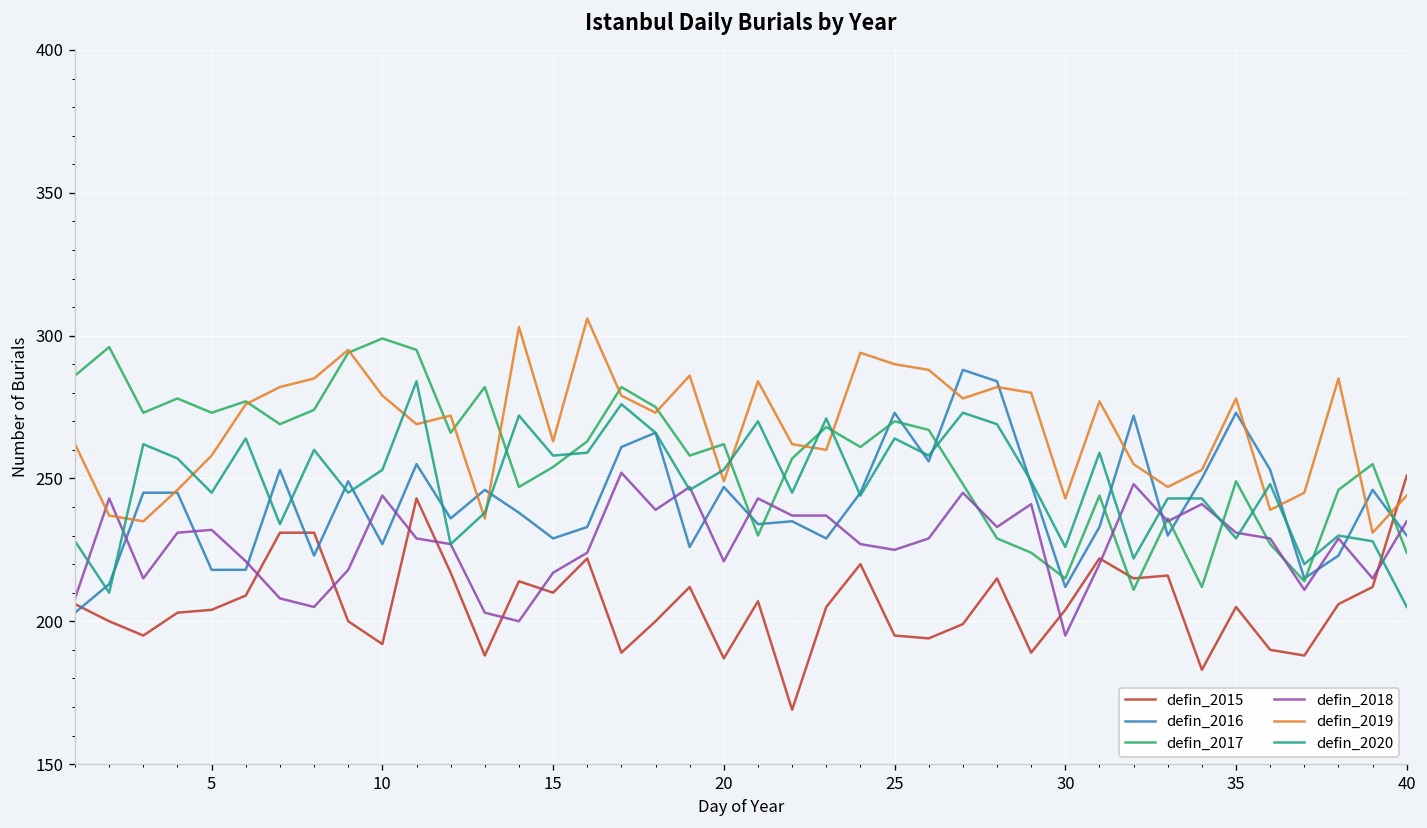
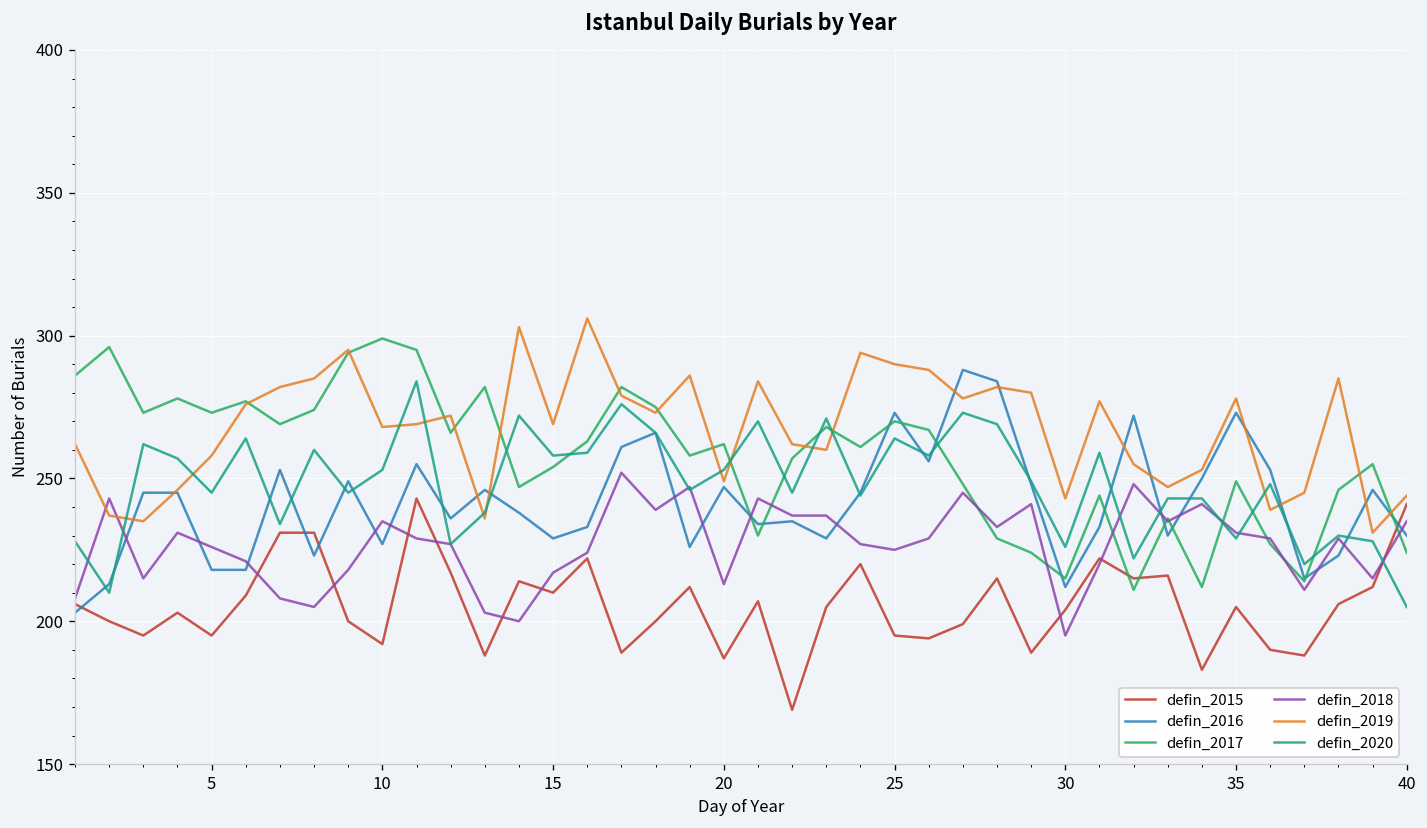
defin_2015, 5: 204 -> 195
defin_2018, 5: 232 -> 226
defin_2018, 10: 244 -> 235
defin_2019, 10: 279 -> 268
defin_2019, 15: 263 -> 269
defin_2018, 20: 221 -> 213
defin_2015, 40: 251 -> 241
